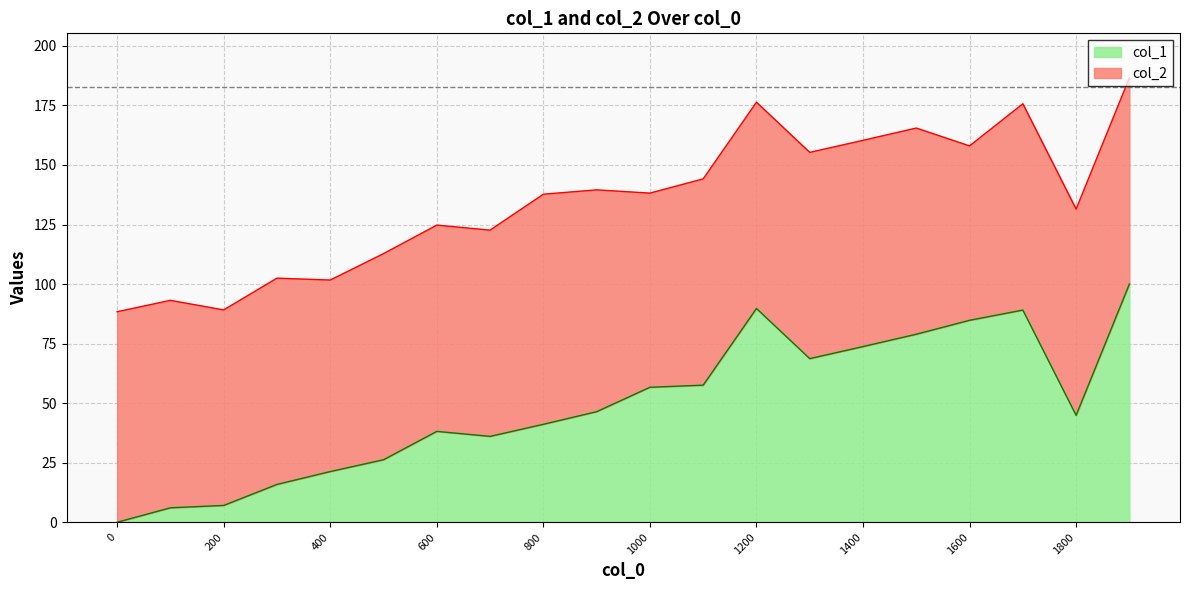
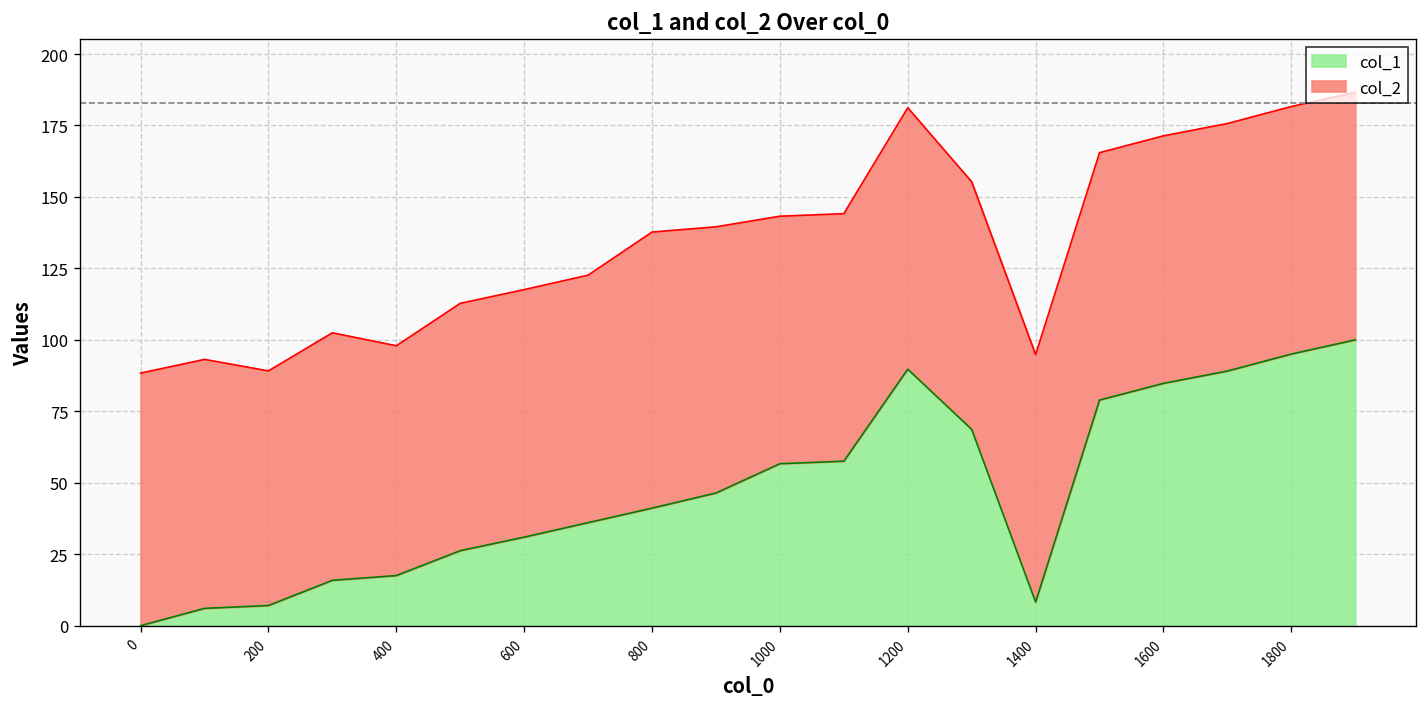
col_1, 400: 21 -> 18
col_1, 600: 38 -> 31
col_2, 1000: 82 -> 87
col_2, 1200: 87 -> 91
col_1, 1400: 74 -> 8
col_2, 1600: 73 -> 87
col_1, 1800: 45 -> 95
